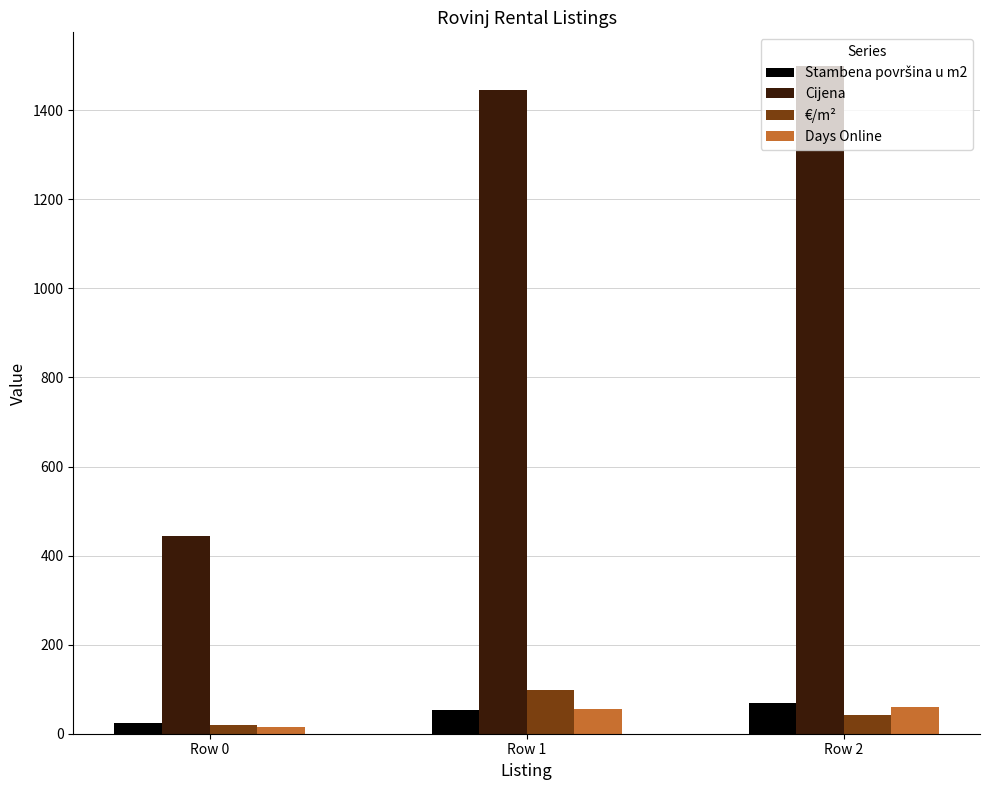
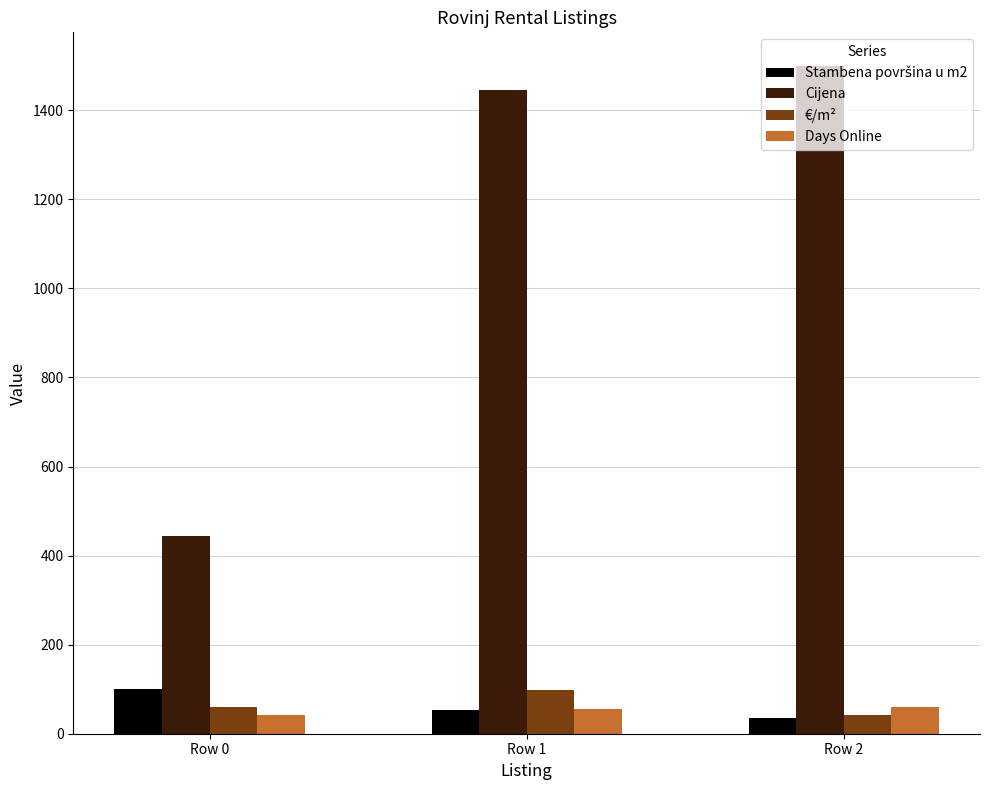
Stambena površina u m2, Row 0: 30 -> 100
€/m², Row 0: 20 -> 60
Days Online, Row 0: 20 -> 40
Stambena površina u m2, Row 2: 70 -> 40
